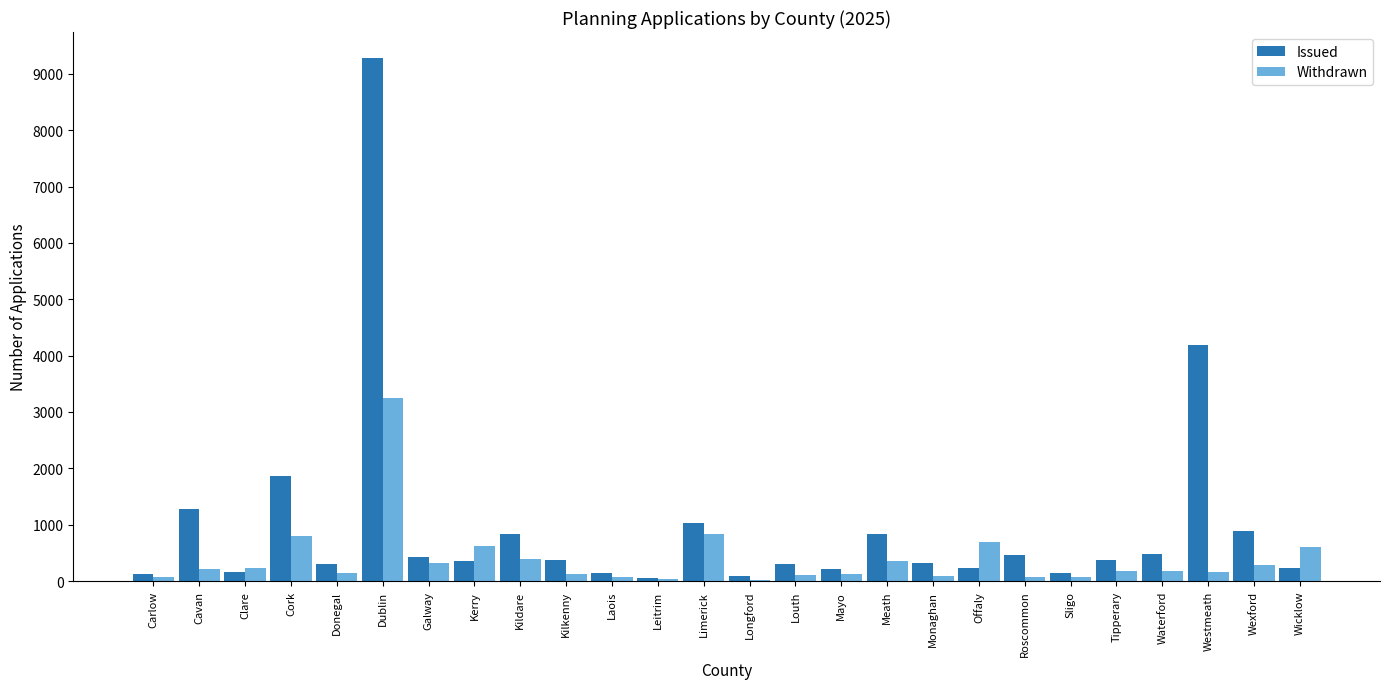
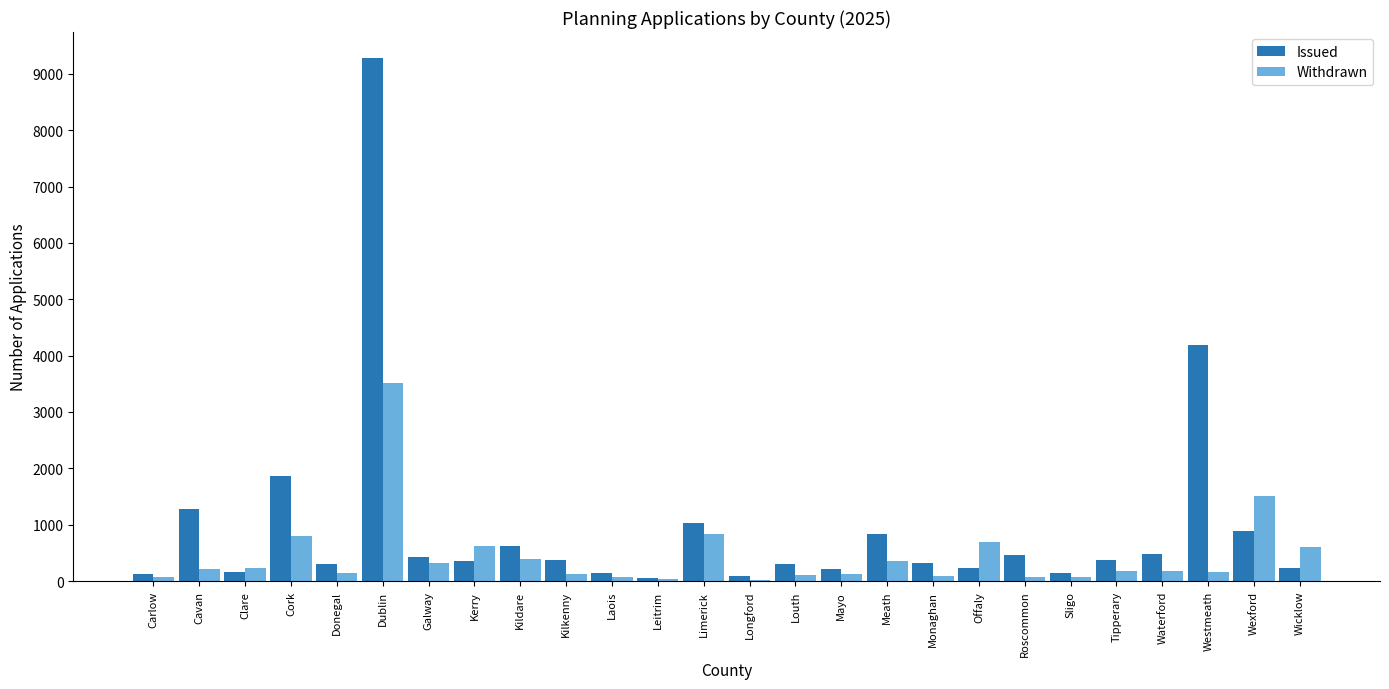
Withdrawn, Dublin: 3200 -> 3500
Issued, Kildare: 800 -> 600
Withdrawn, Wexford: 300 -> 1500
